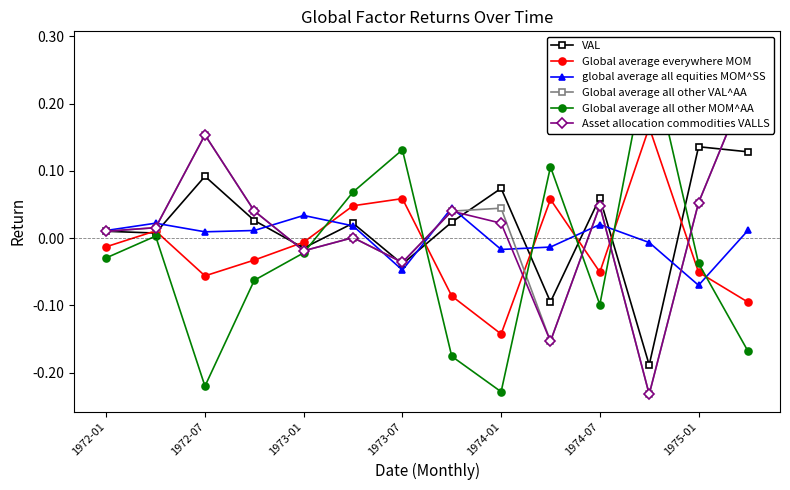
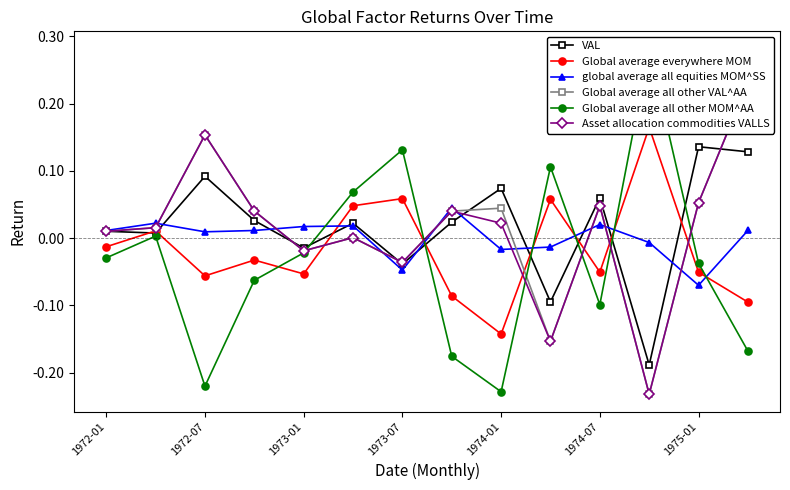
Global average everywhere MOM, 1973-01: -0.01 -> -0.05
global average all equities MOM^SS, 1973-01: 0.03 -> 0.02
